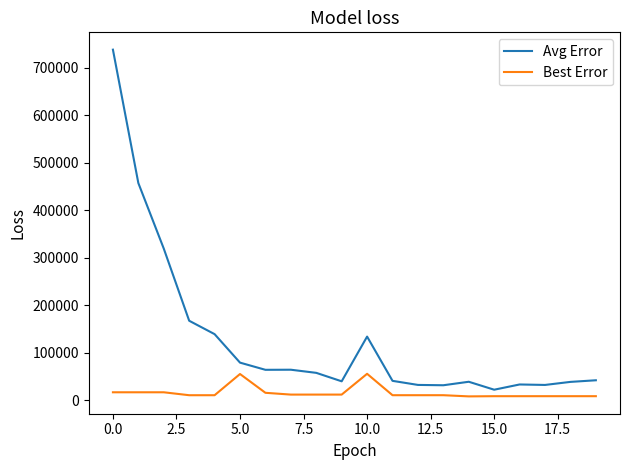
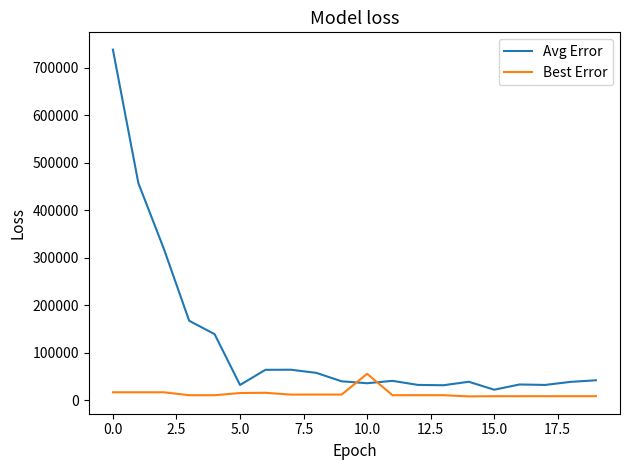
Avg Error, 5.0: 80000 -> 30000
Best Error, 5.0: 50000 -> 10000
Avg Error, 10.0: 130000 -> 40000
